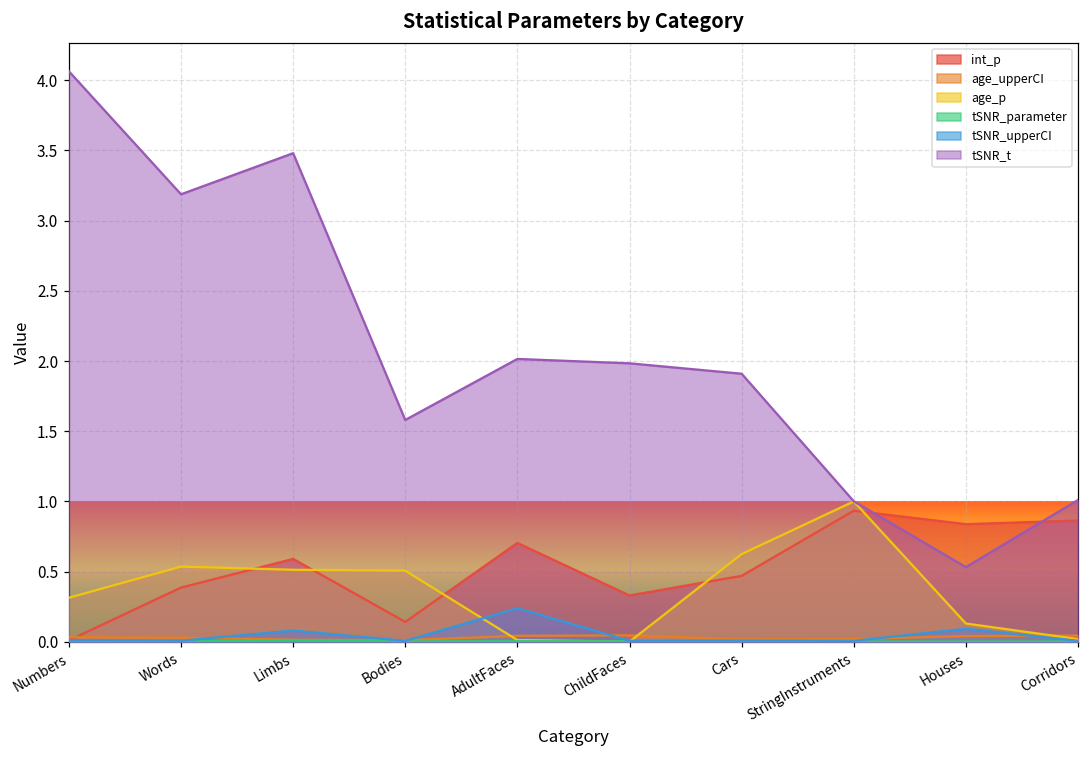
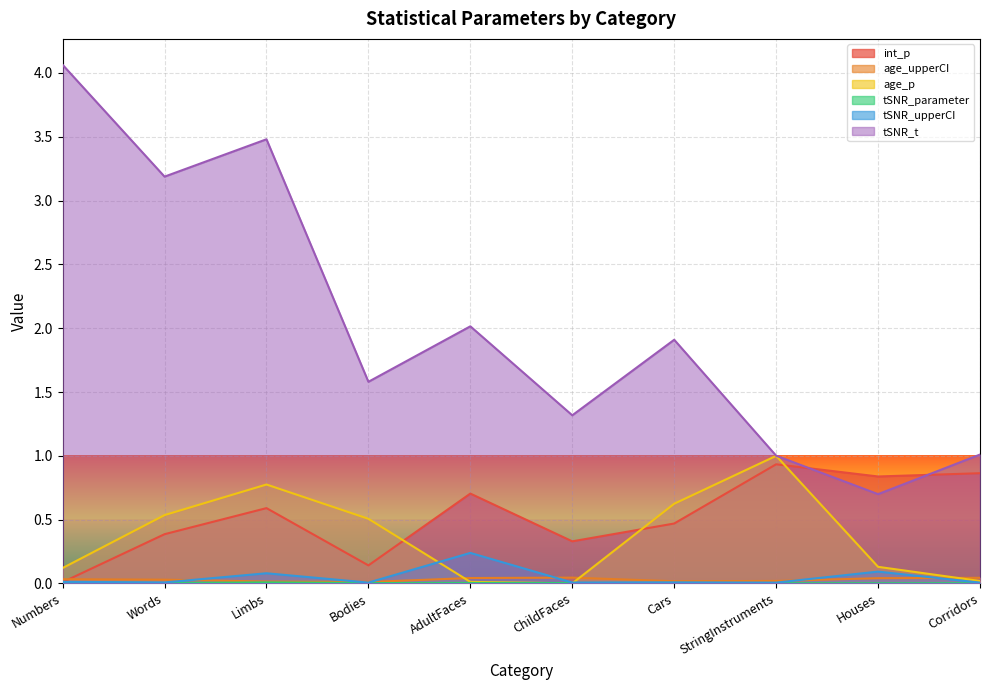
age_p, Numbers: 0.31 -> 0.12
age_p, Limbs: 0.51 -> 0.78
tSNR_t, ChildFaces: 1.98 -> 1.32
tSNR_t, Houses: 0.53 -> 0.70
